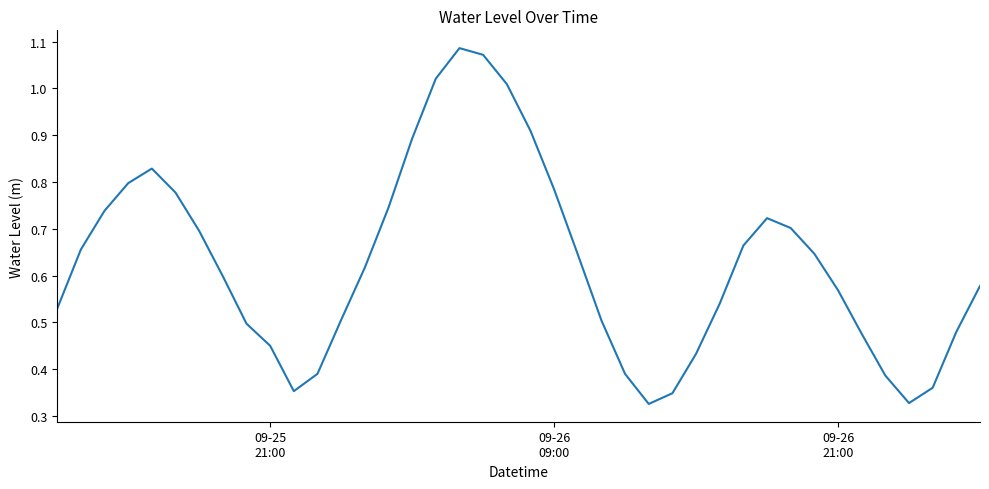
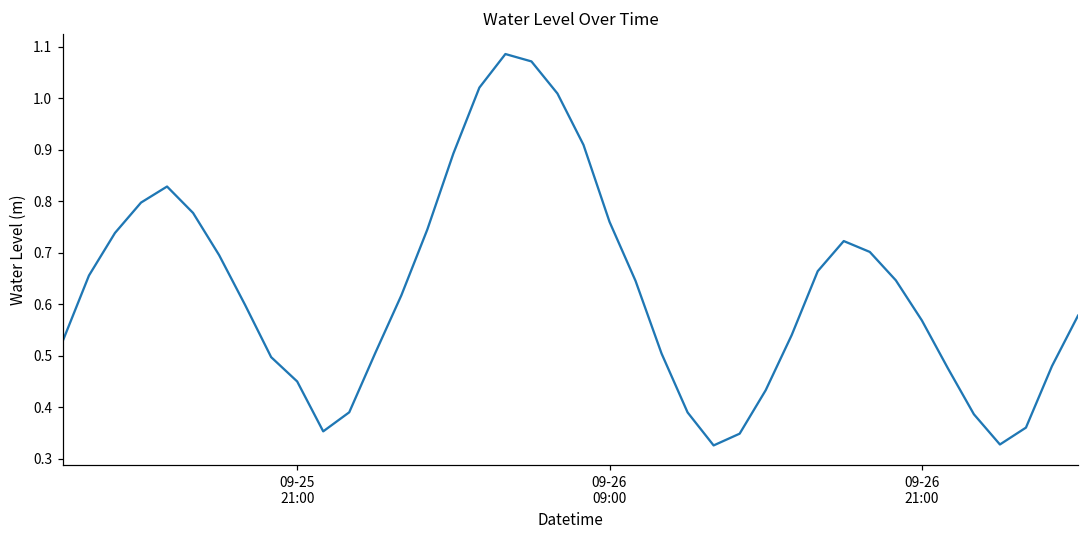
09-26 09:00: 0.78 -> 0.76
